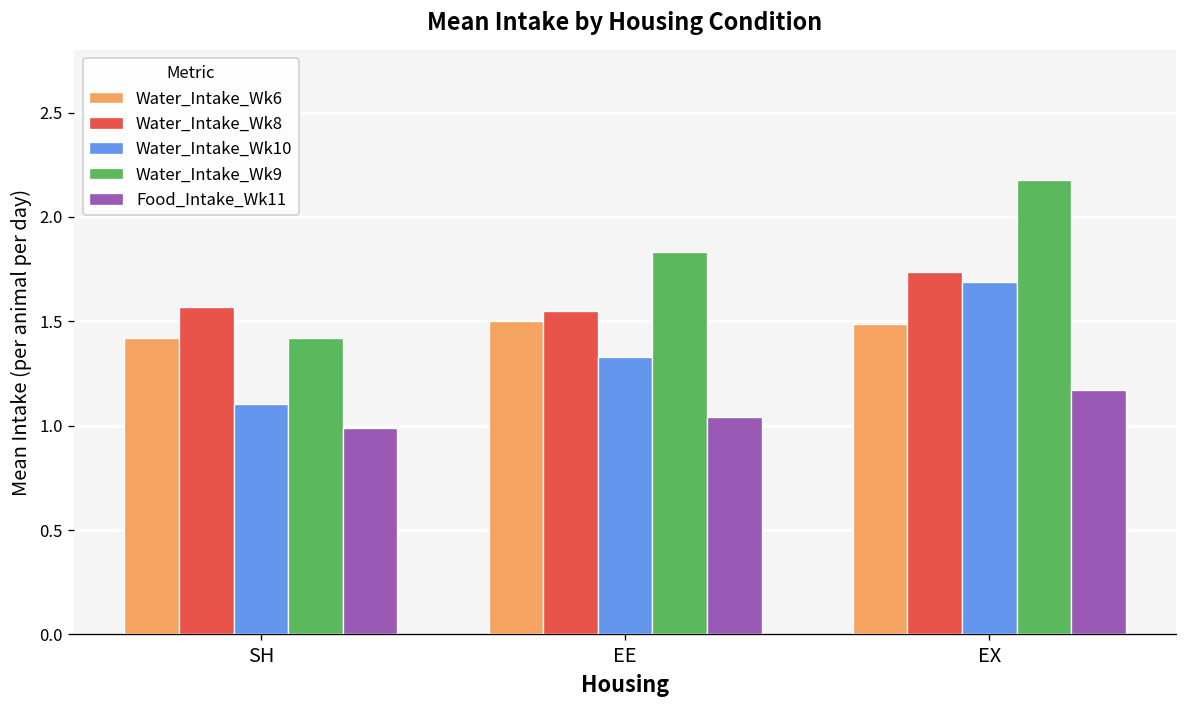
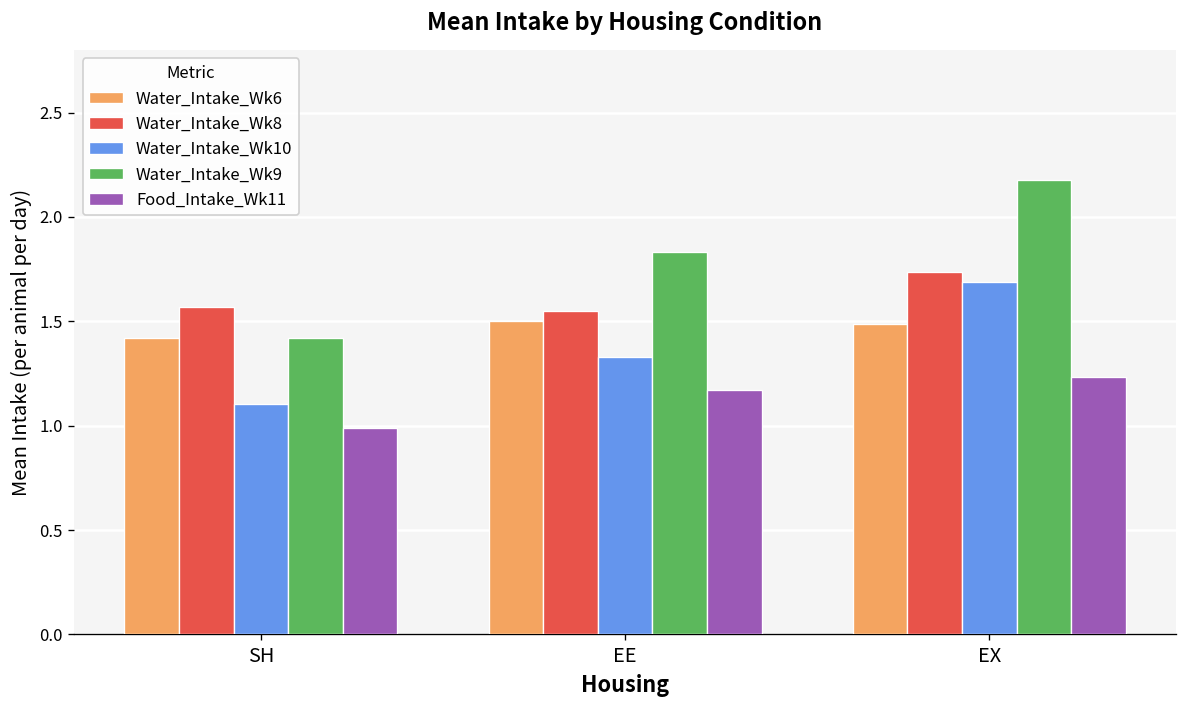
Food_Intake_Wk11, EE: 1.04 -> 1.17
Food_Intake_Wk11, EX: 1.17 -> 1.23
